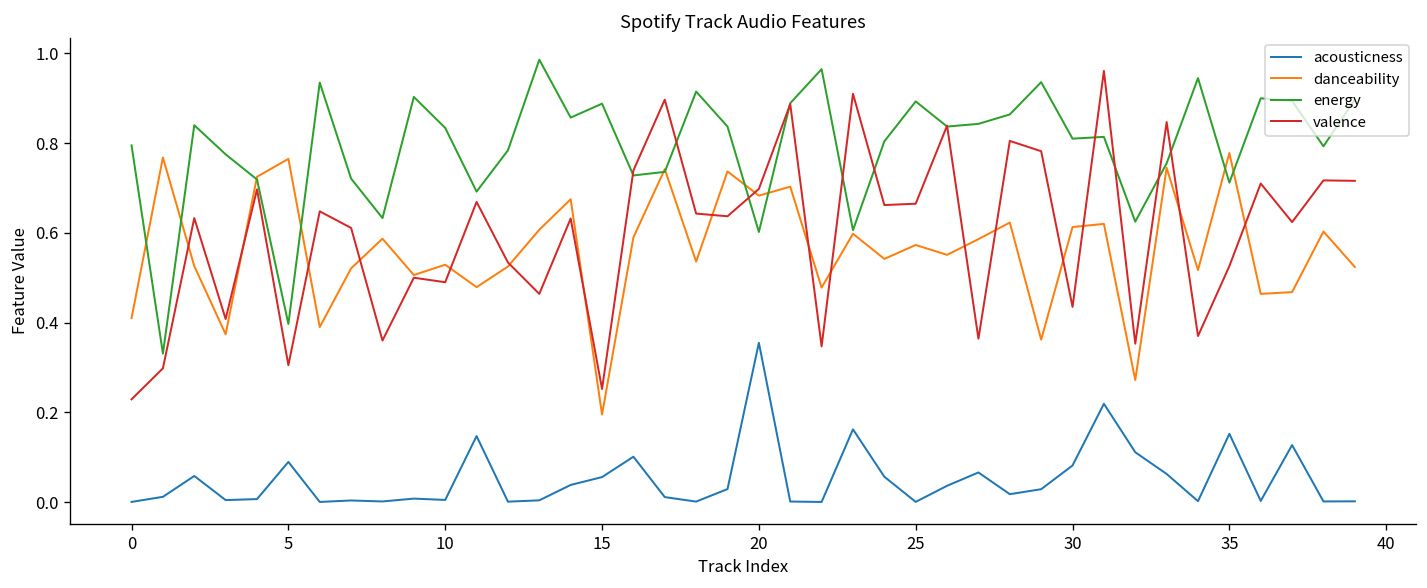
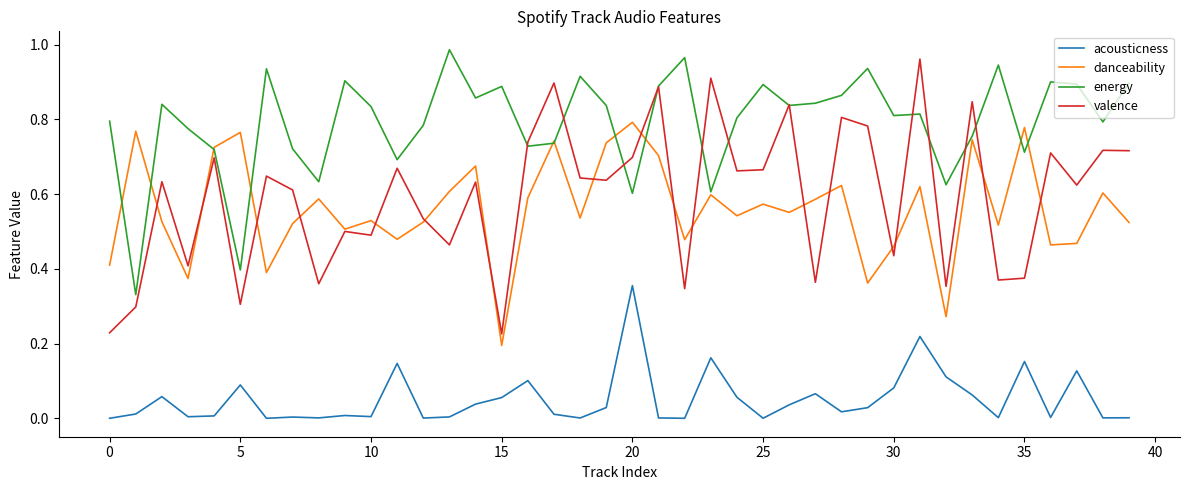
valence, 15: 0.25 -> 0.23
danceability, 20: 0.68 -> 0.79
danceability, 30: 0.61 -> 0.46
valence, 35: 0.53 -> 0.38
